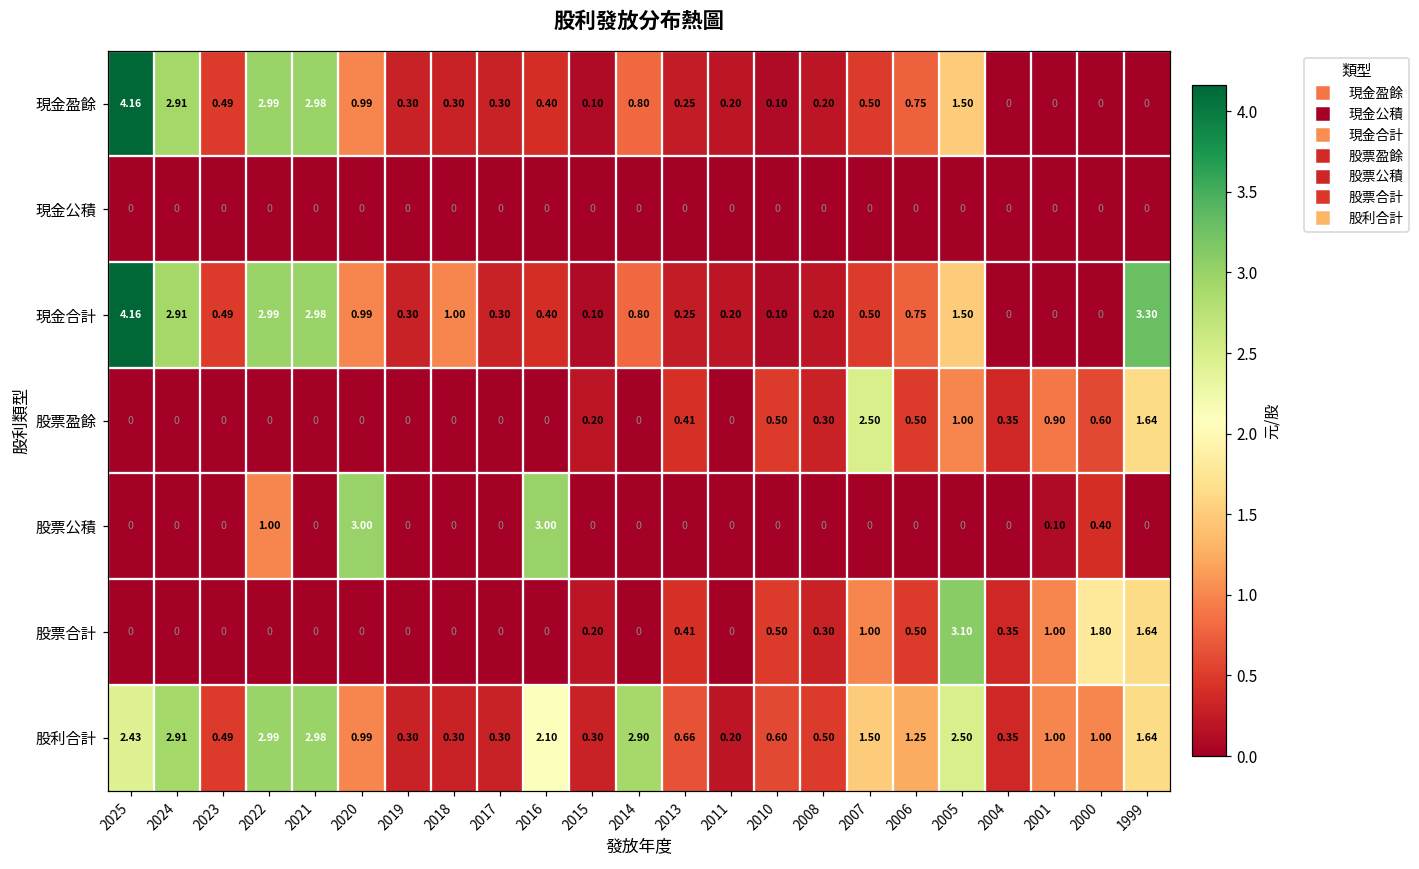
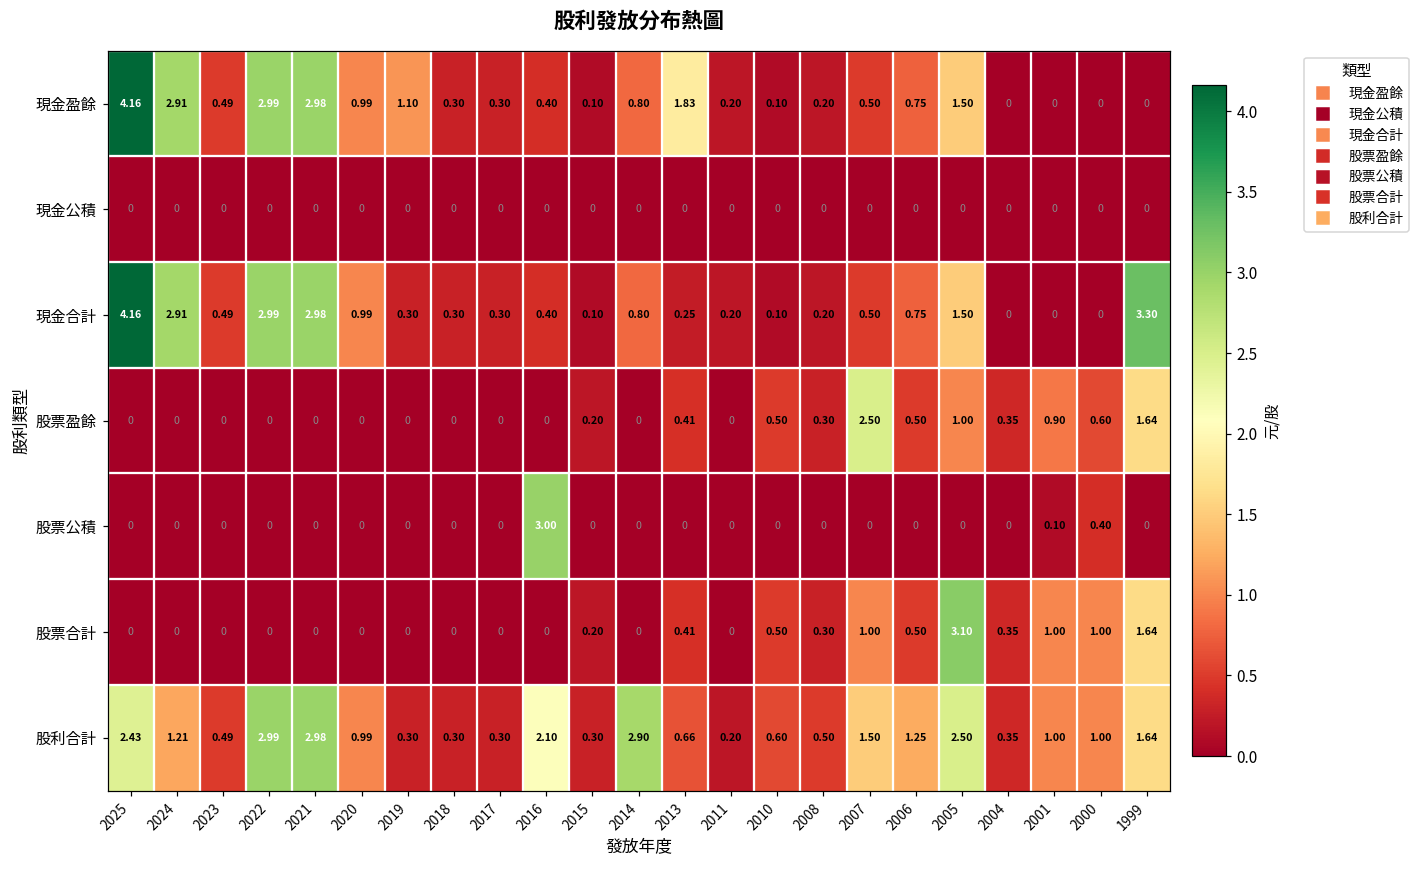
現金盈餘, 2019: 0.30 -> 1.10
現金盈餘, 2013: 0.25 -> 1.83
現金合計, 2018: 1.00 -> 0.30
股票公積, 2022: 1.00 -> 0
股票公積, 2020: 3.00 -> 0
股票合計, 2000: 1.80 -> 1.00
股利合計, 2024: 2.91 -> 1.21
